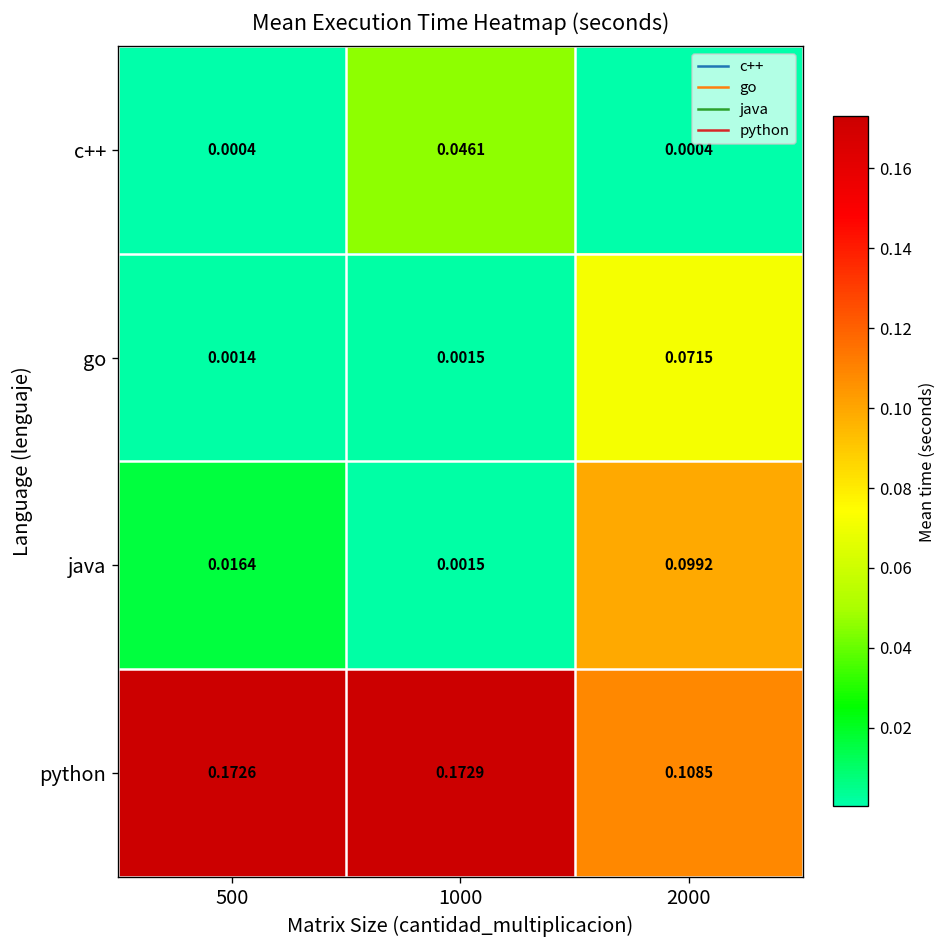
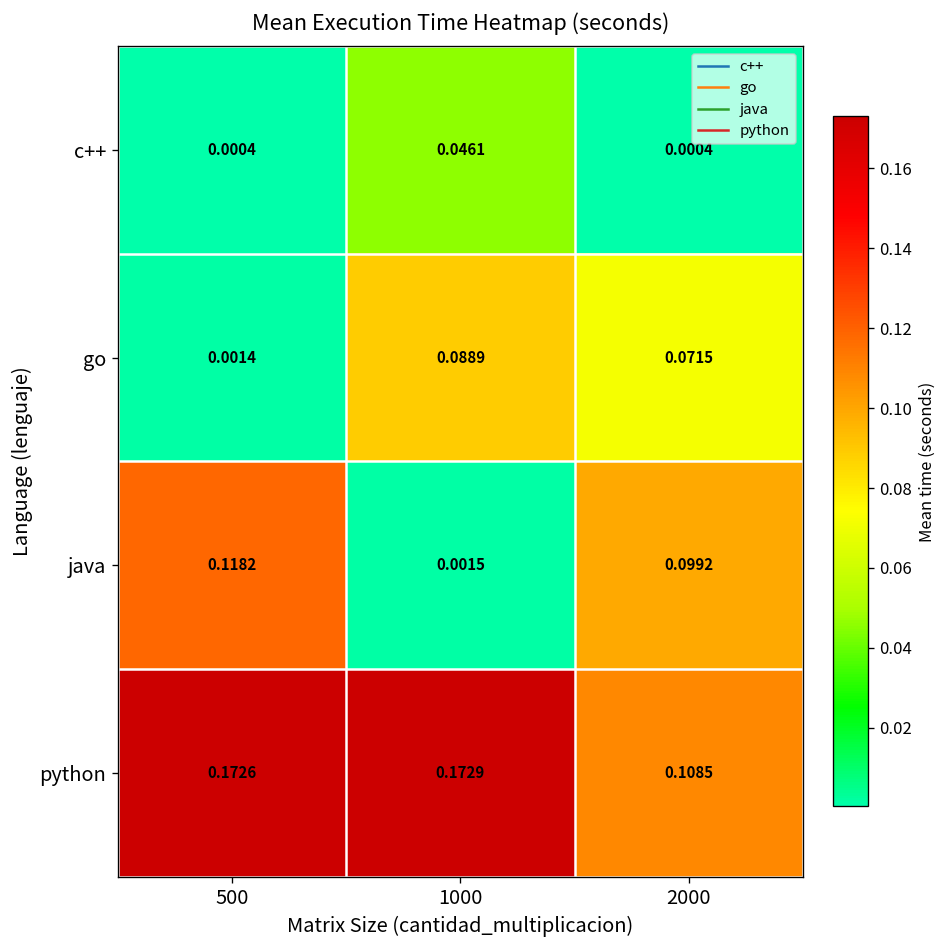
go, 1000: 0.0015 -> 0.0889
java, 500: 0.0164 -> 0.1182
